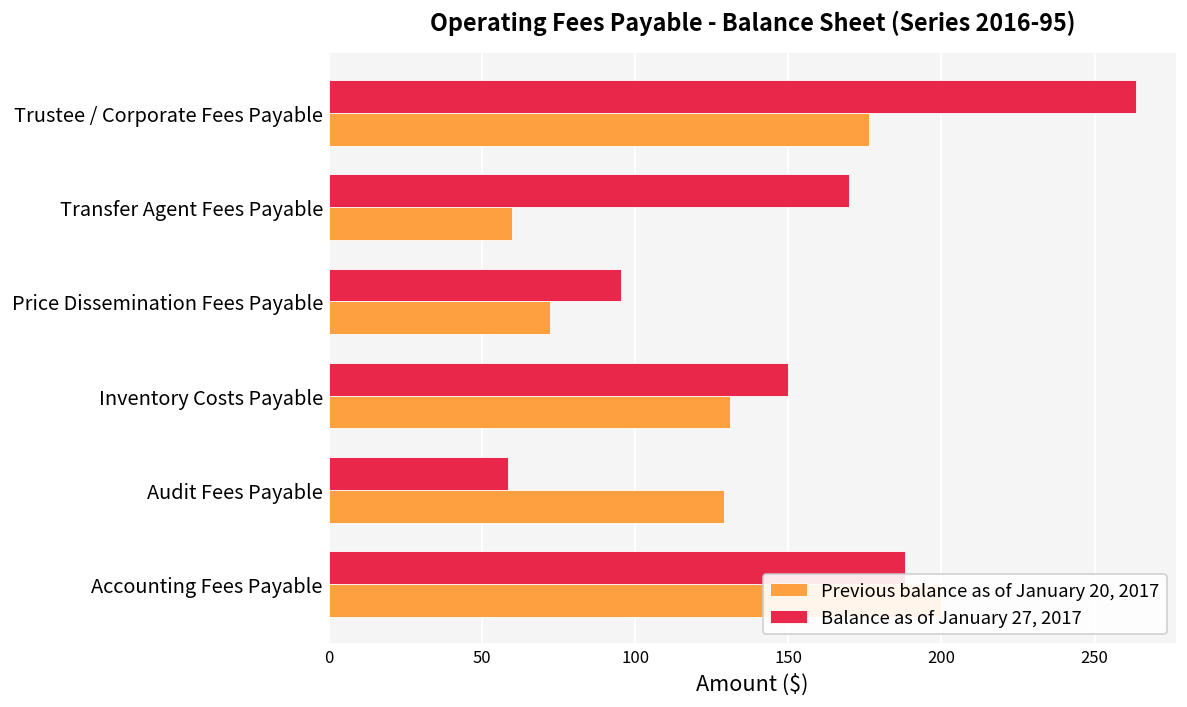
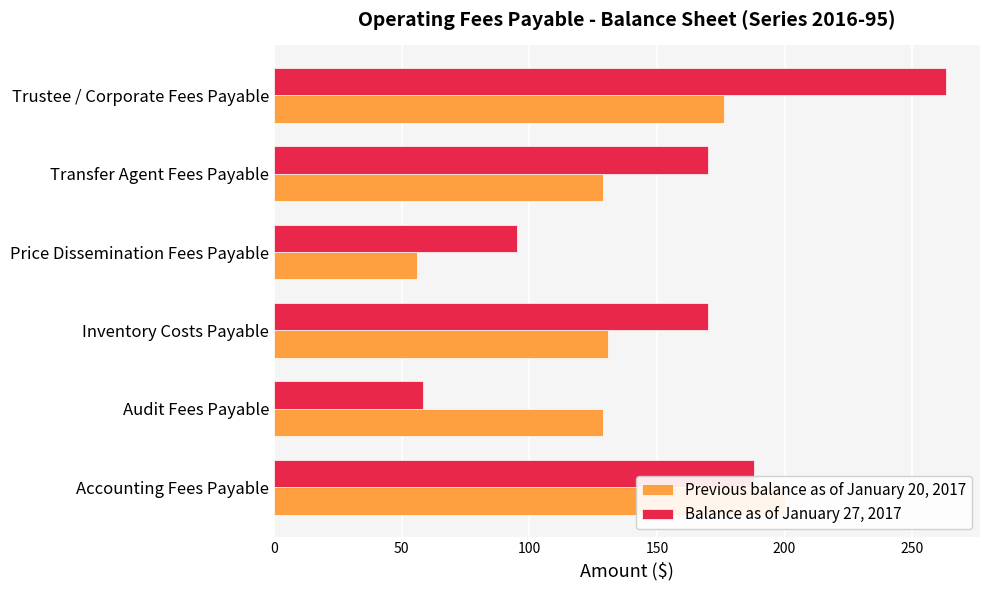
Previous balance as of January 20, 2017, Transfer Agent Fees Payable: 60 -> 129
Previous balance as of January 20, 2017, Price Dissemination Fees Payable: 72 -> 56
Balance as of January 27, 2017, Inventory Costs Payable: 150 -> 170
